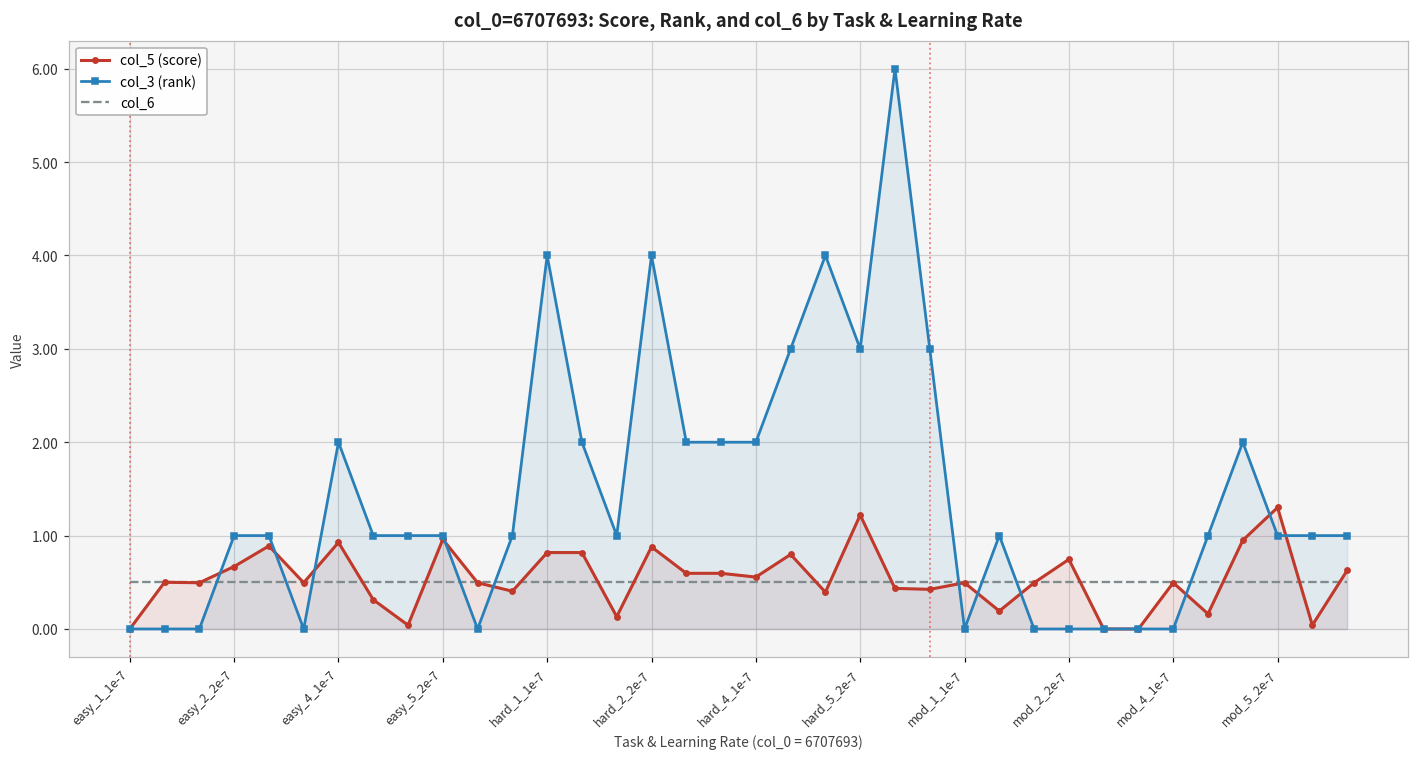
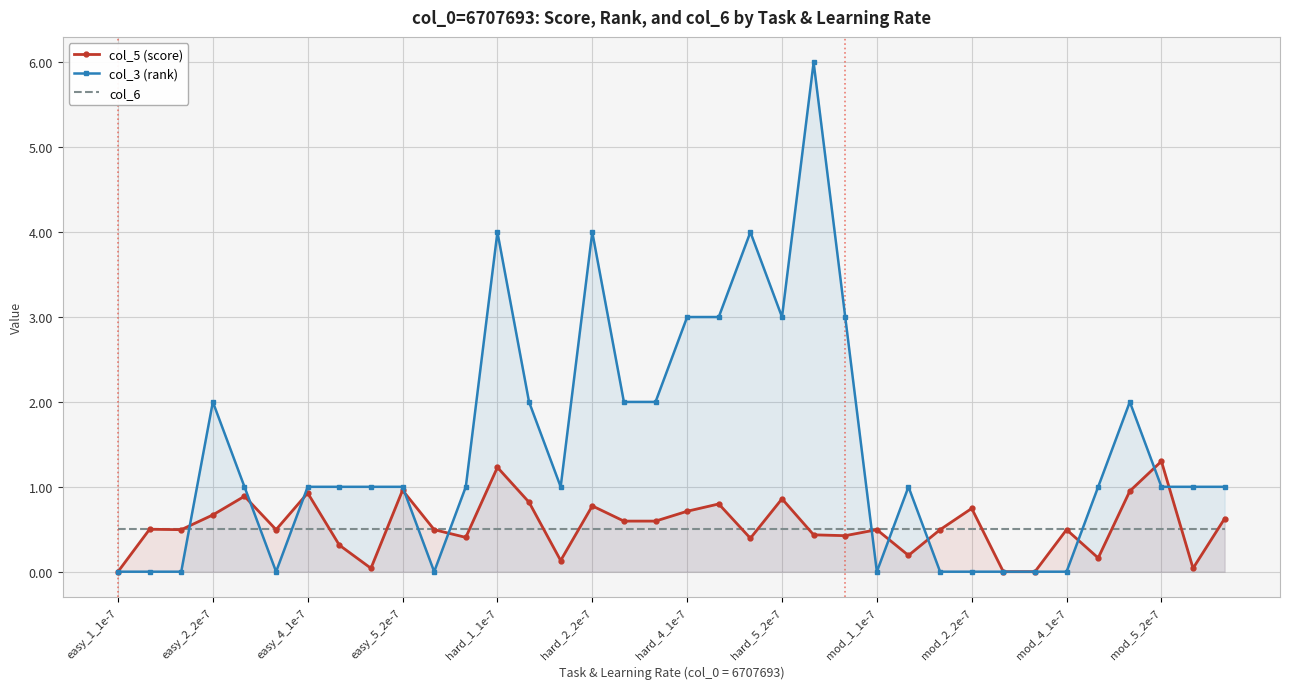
col_3 (rank), easy_2_2e-7: 1 -> 2
col_3 (rank), easy_4_1e-7: 2 -> 1
col_5 (score), hard_1_1e-7: 0.8 -> 1.2
col_5 (score), hard_2_2e-7: 0.9 -> 0.8
col_5 (score), hard_4_1e-7: 0.6 -> 0.7
col_3 (rank), hard_4_1e-7: 2 -> 3
col_5 (score), hard_5_2e-7: 1.2 -> 0.9
